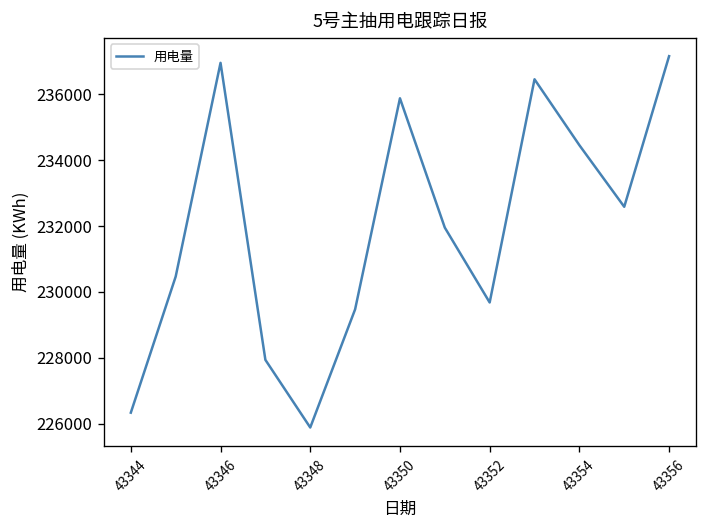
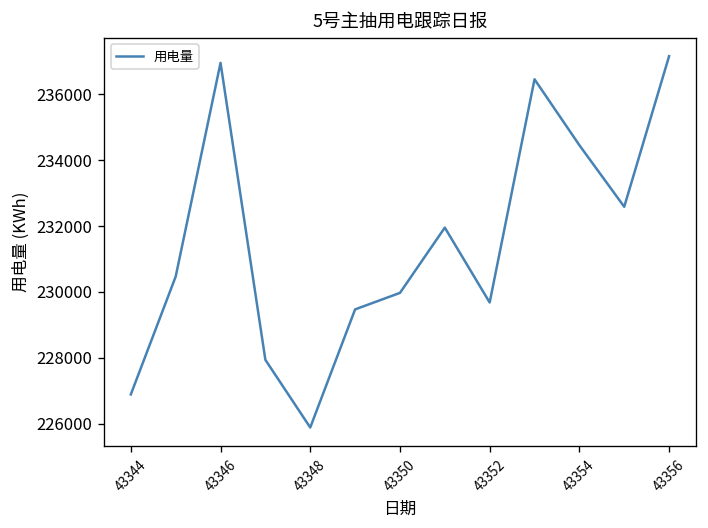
43344: 226300 -> 226900
43350: 235900 -> 230000
